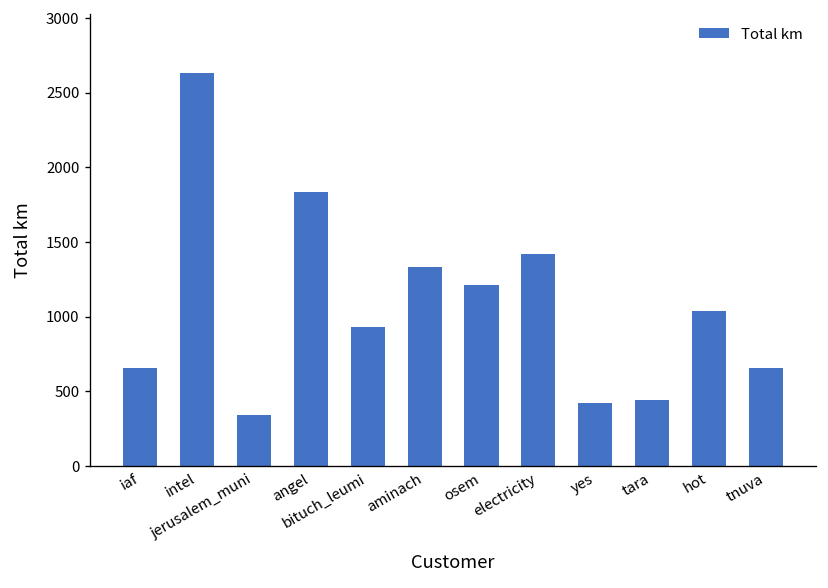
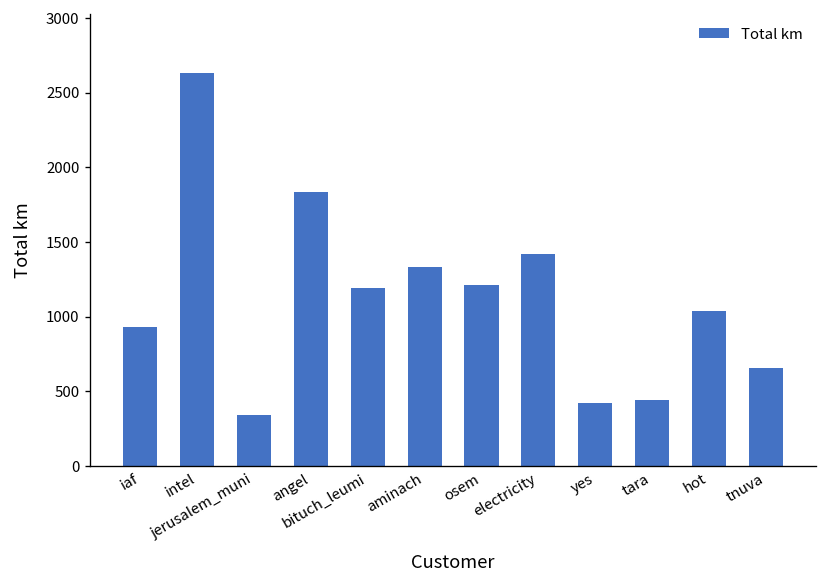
iaf: 650 -> 930
bituch_leumi: 930 -> 1190
